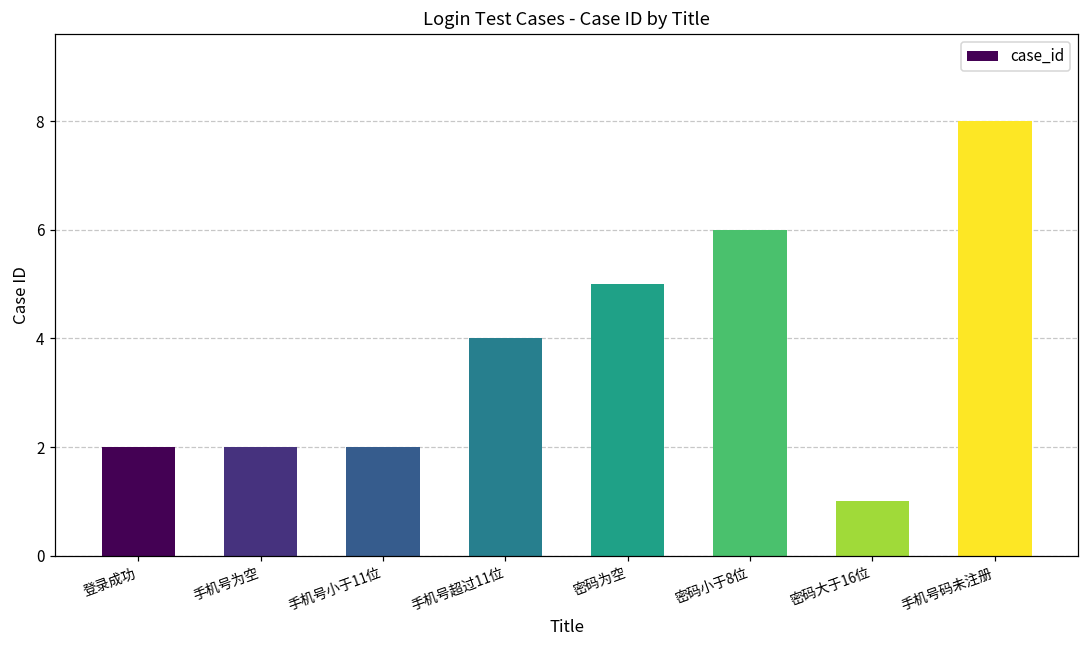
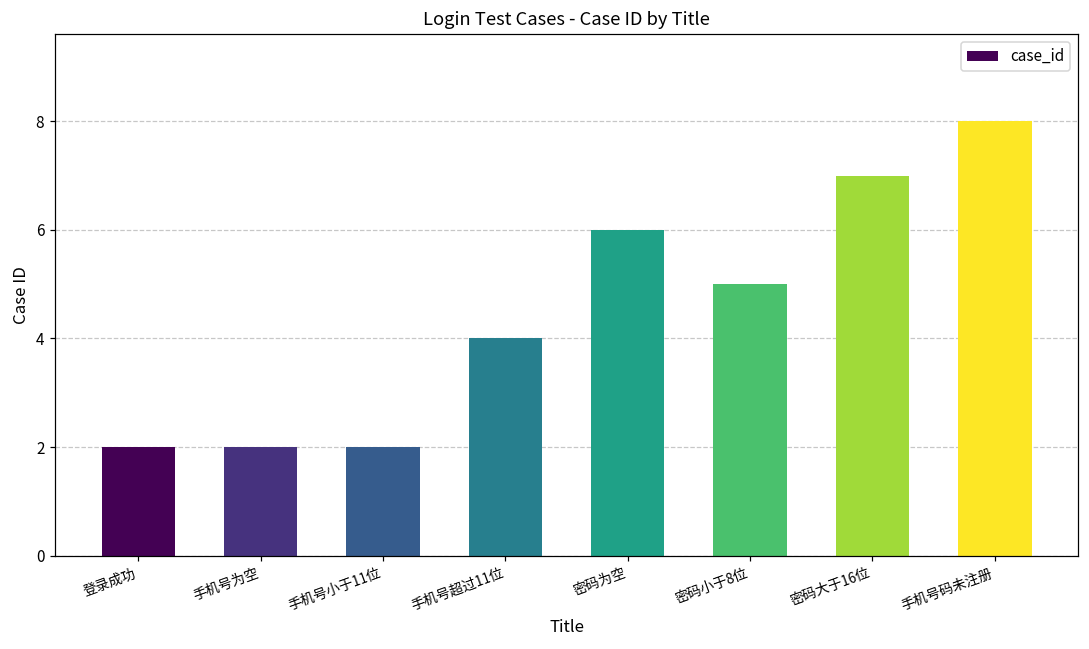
密码为空: 5 -> 6
密码小于8位: 6 -> 5
密码大于16位: 1 -> 7
